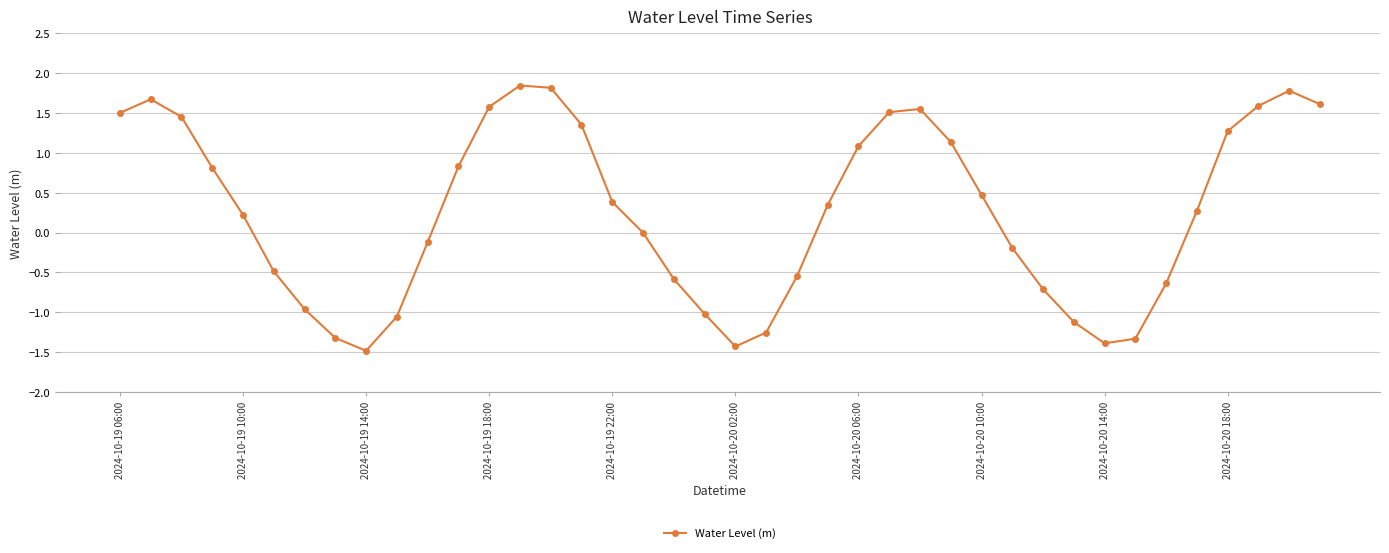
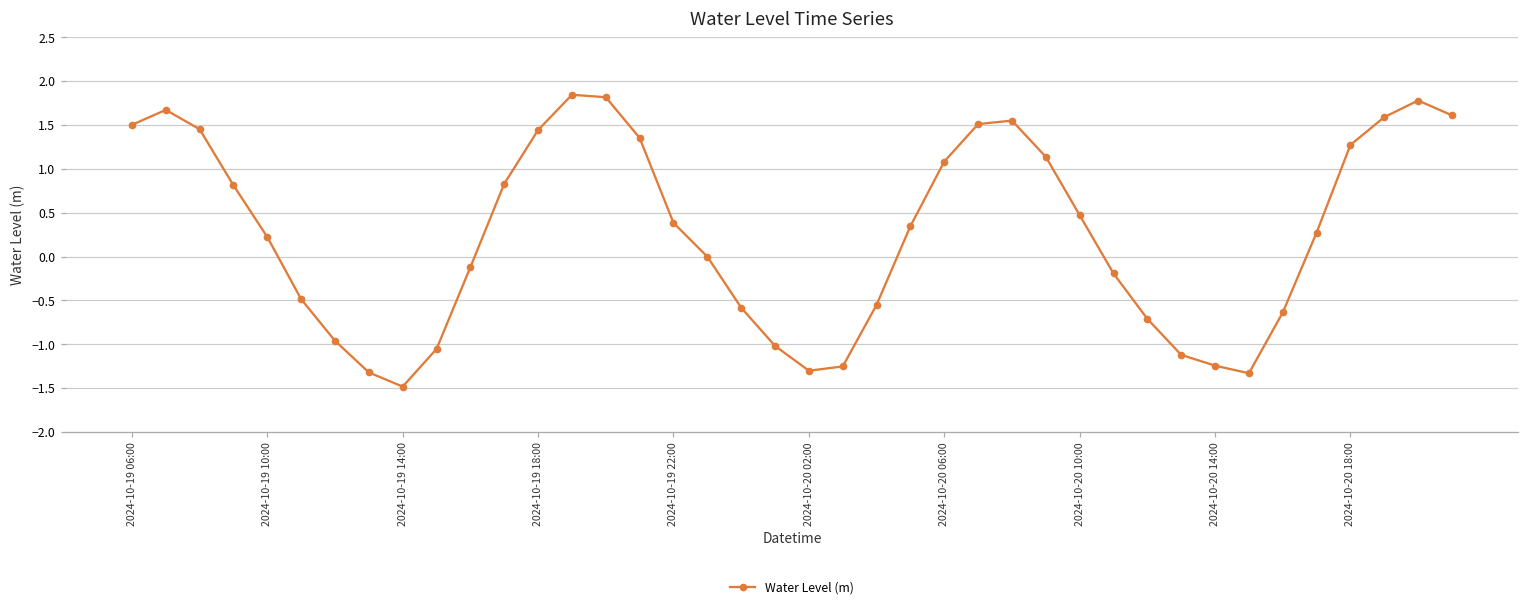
2024-10-19 18:00: 1.6 -> 1.4
2024-10-20 02:00: -1.4 -> -1.3
2024-10-20 14:00: -1.4 -> -1.2
